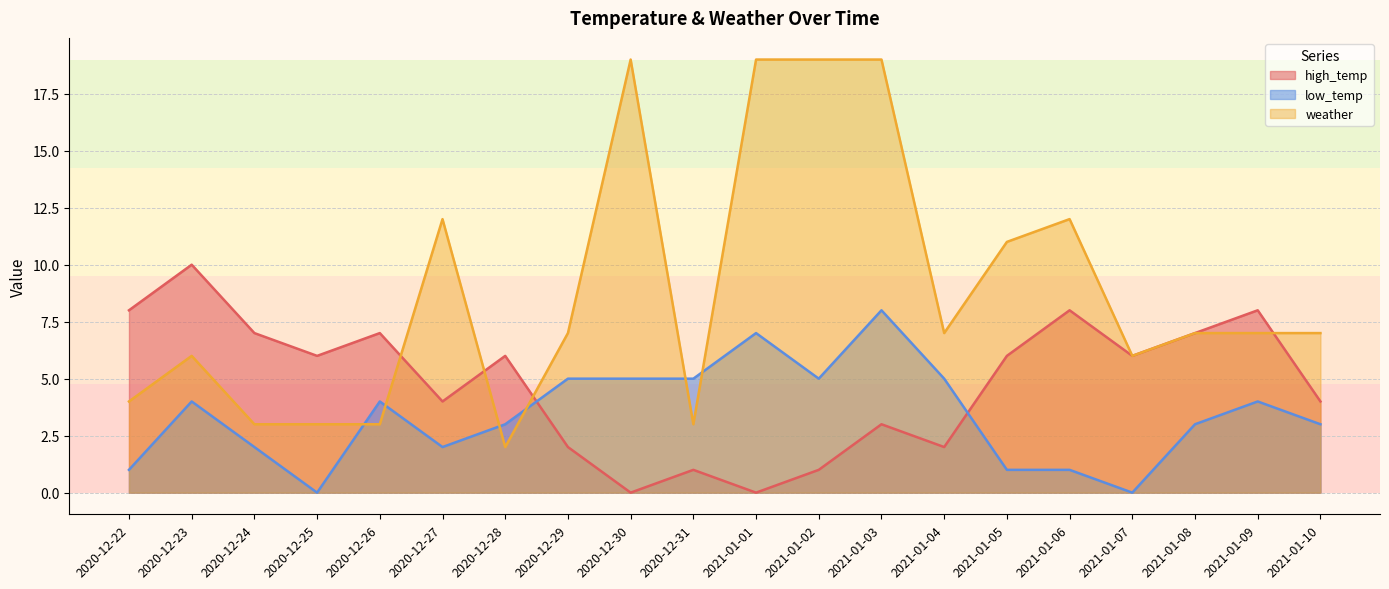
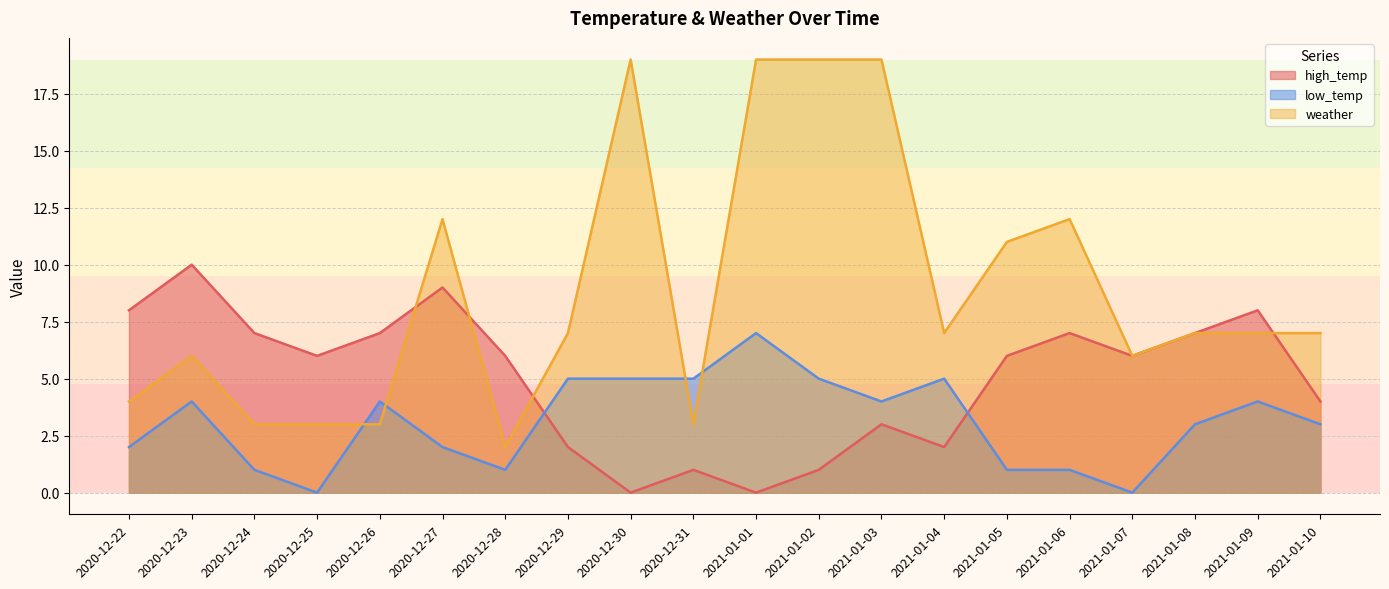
low_temp, 2020-12-22: 1 -> 2
low_temp, 2020-12-24: 2 -> 1
high_temp, 2020-12-27: 4 -> 9
low_temp, 2020-12-28: 3 -> 1
low_temp, 2021-01-03: 8 -> 4
high_temp, 2021-01-06: 8 -> 7
